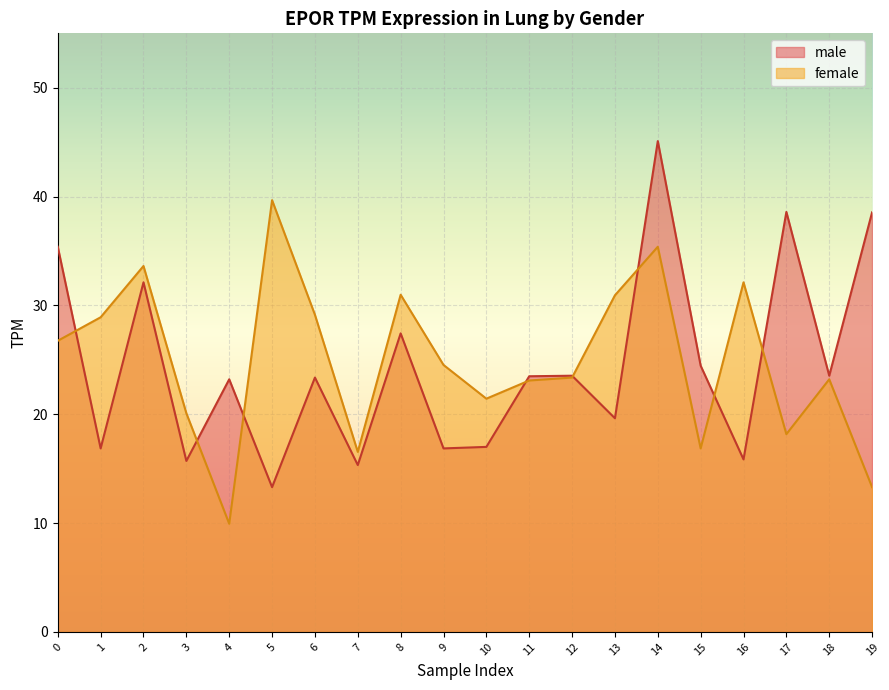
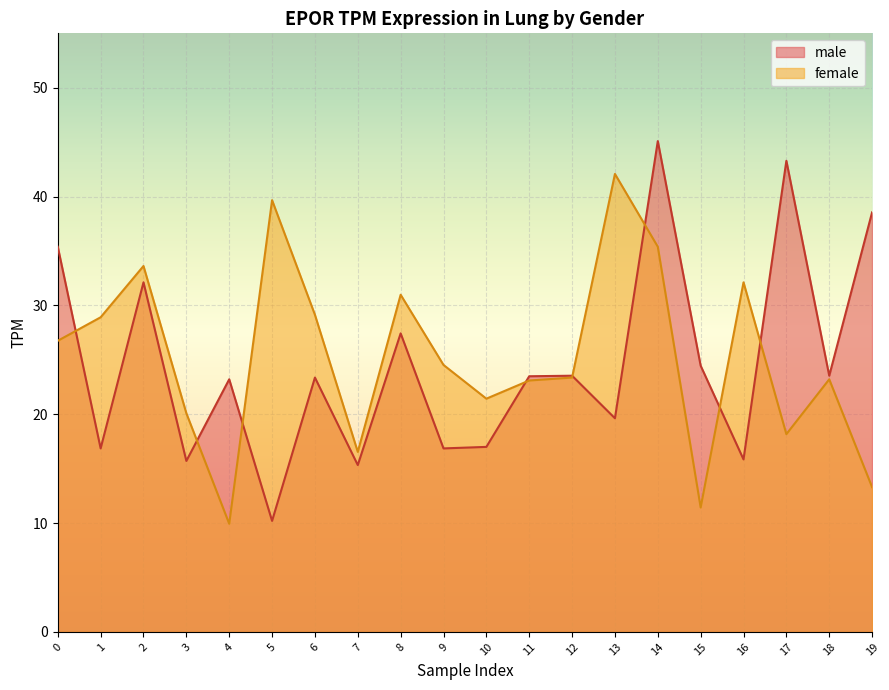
male, 5: 13.3 -> 10.2
female, 13: 30.9 -> 42.1
female, 15: 16.9 -> 11.4
male, 17: 38.6 -> 43.3
